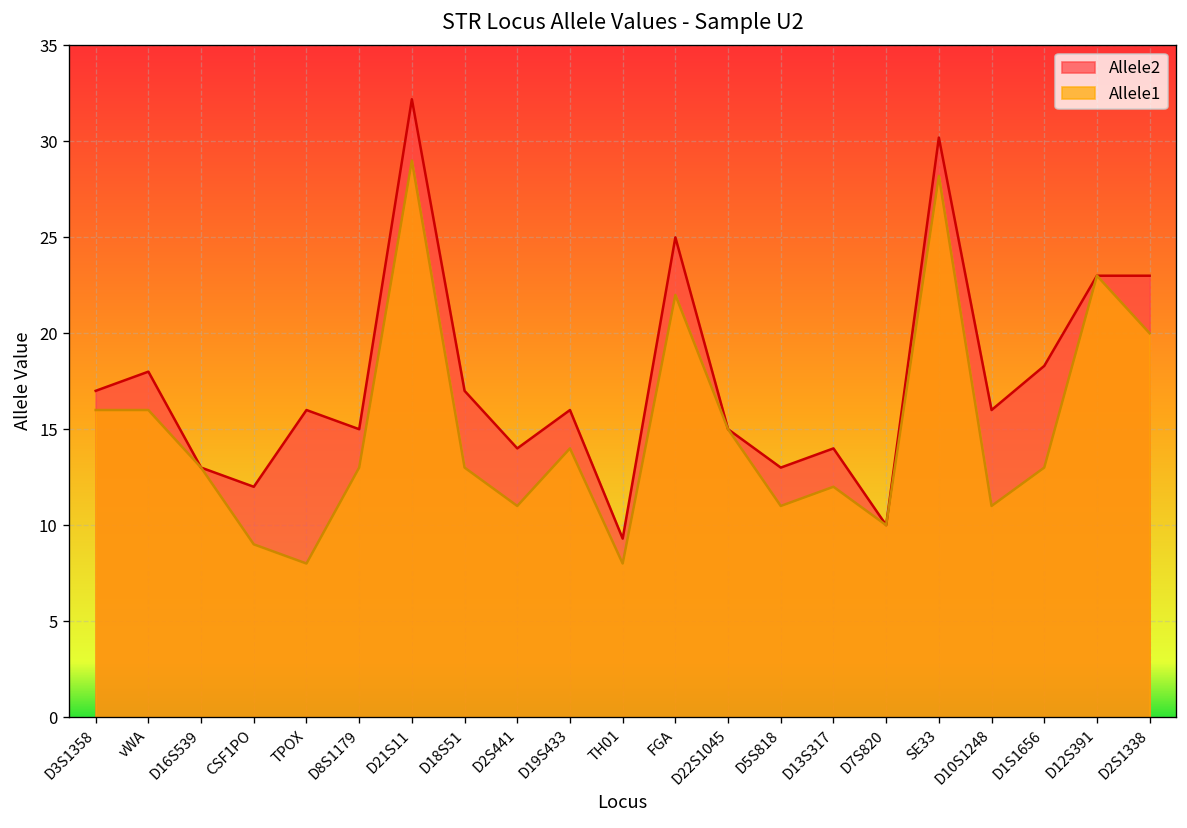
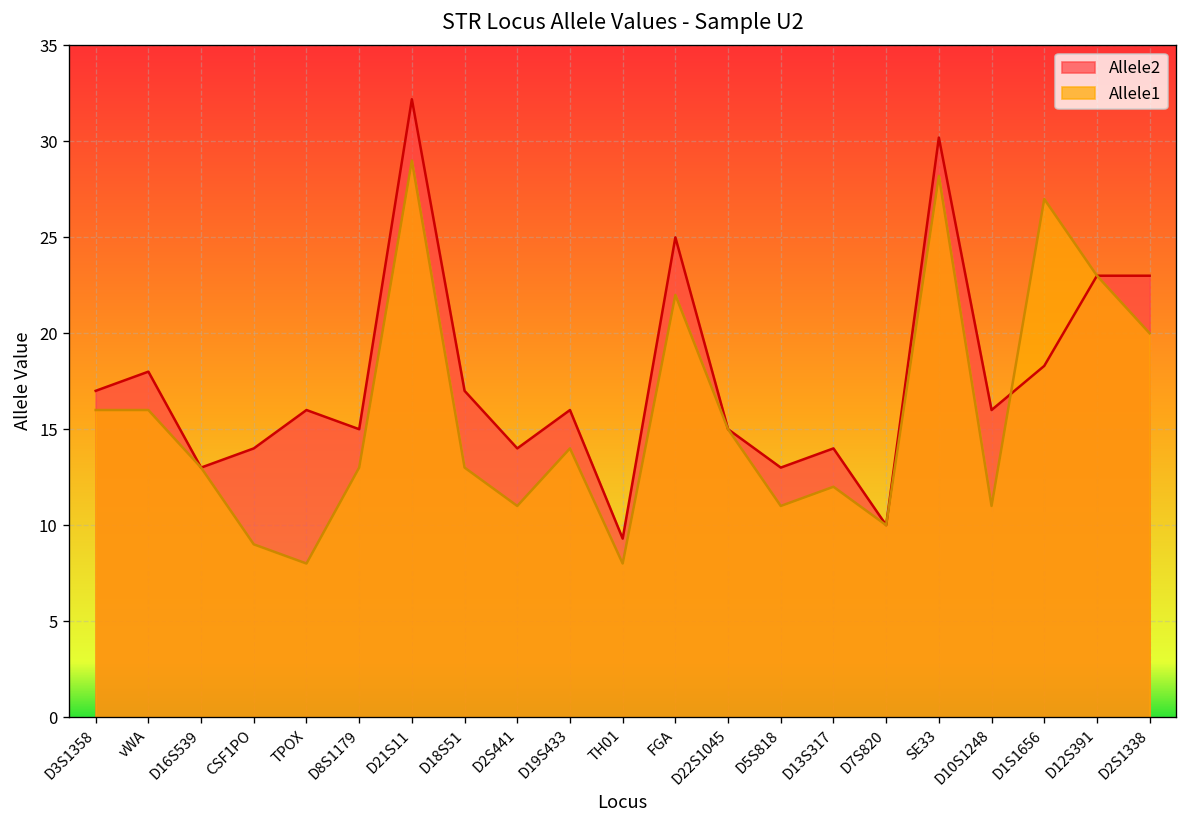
Allele2, CSF1PO: 12 -> 14
Allele1, D1S1656: 13 -> 27
